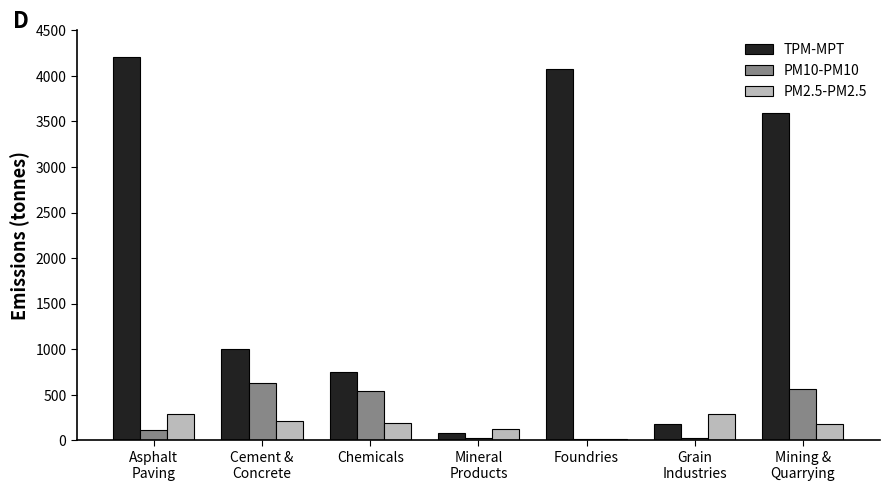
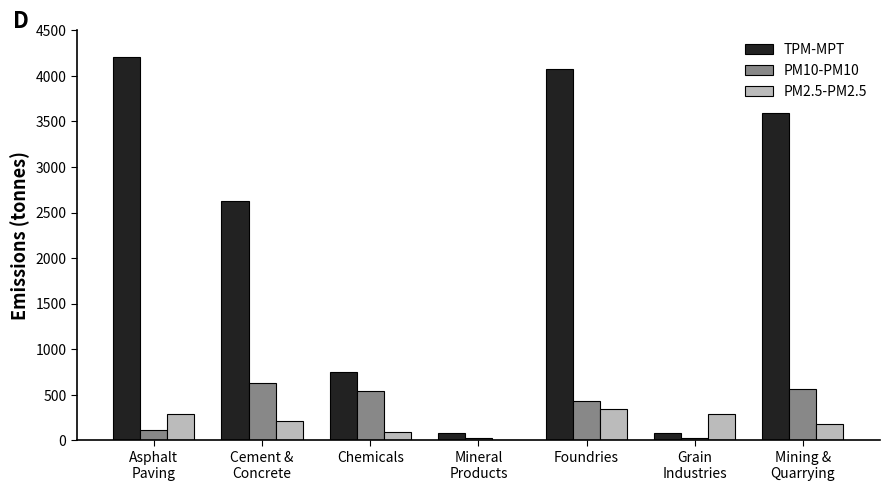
TPM-MPT, Cement & Concrete: 1000 -> 2600
PM2.5-PM2.5, Chemicals: 200 -> 100
PM2.5-PM2.5, Mineral Products: 100 -> 0
PM10-PM10, Foundries: 0 -> 400
PM2.5-PM2.5, Foundries: 0 -> 300
TPM-MPT, Grain Industries: 200 -> 100
